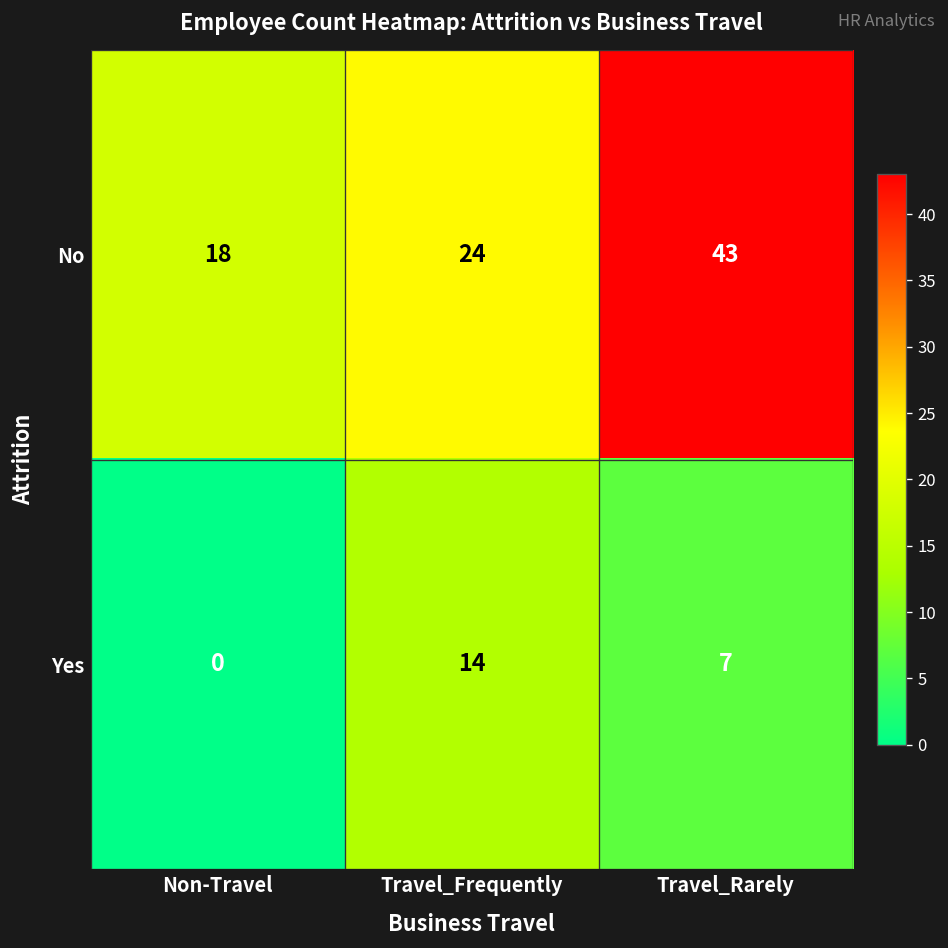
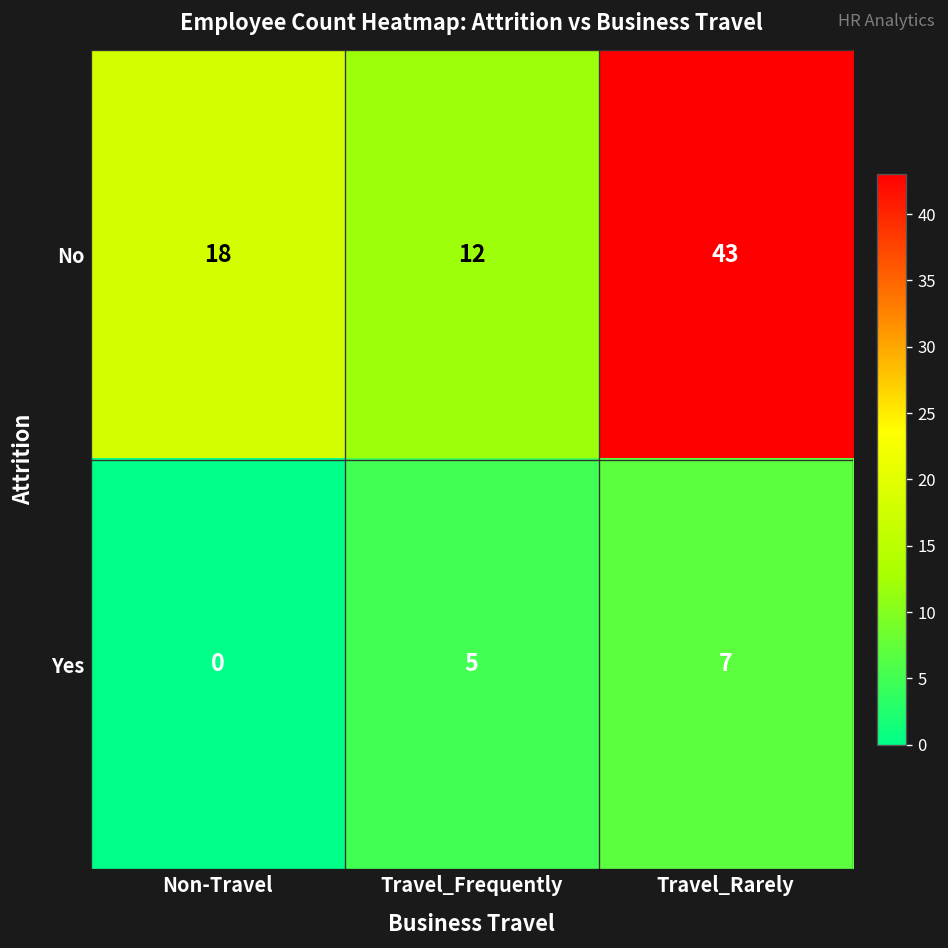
No, Travel_Frequently: 24 -> 12
Yes, Travel_Frequently: 14 -> 5
